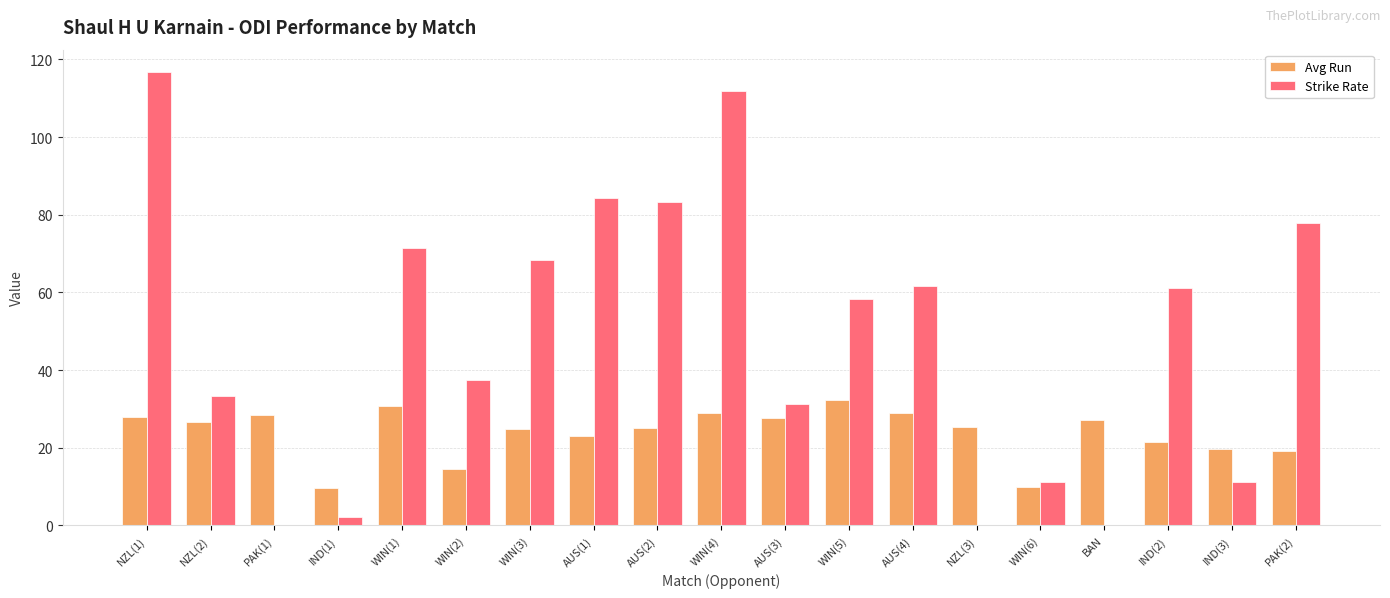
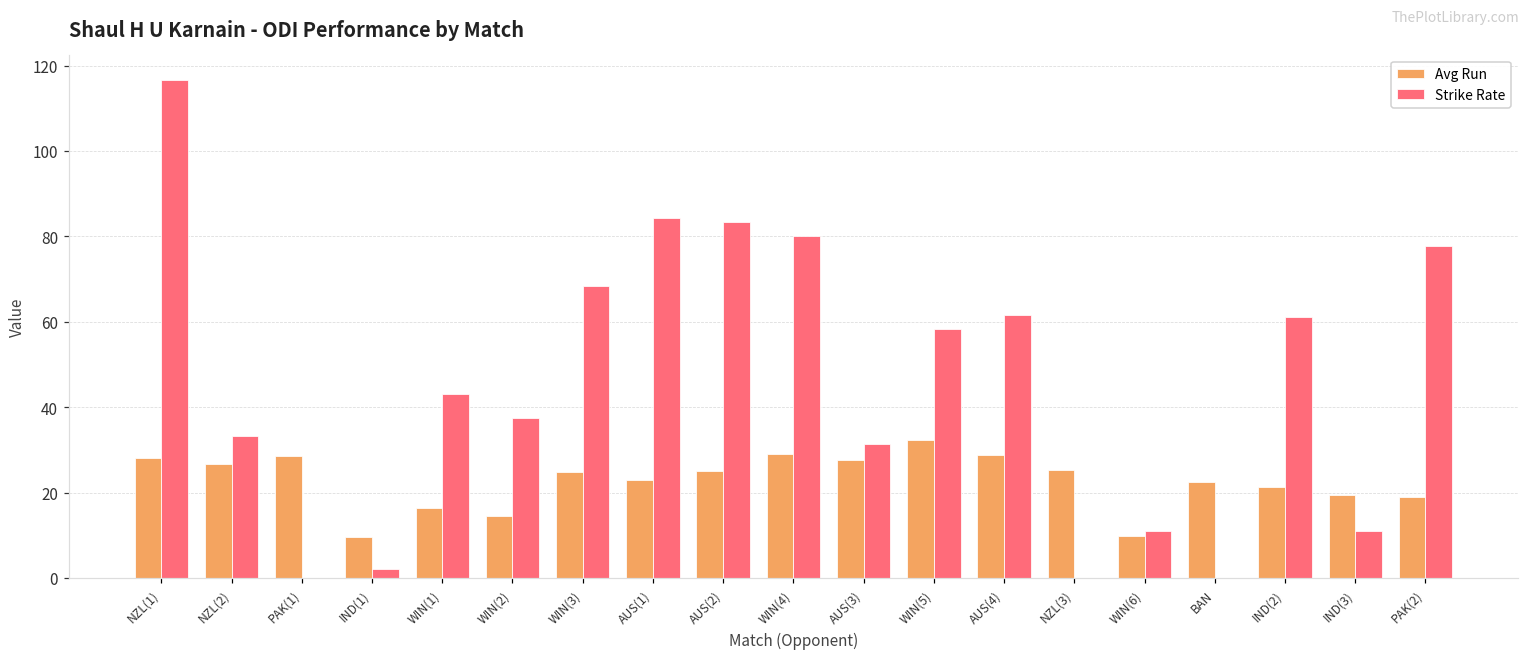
Avg Run, WIN(1): 31 -> 16
Strike Rate, WIN(1): 71 -> 43
Strike Rate, WIN(4): 112 -> 80
Avg Run, BAN: 27 -> 23
